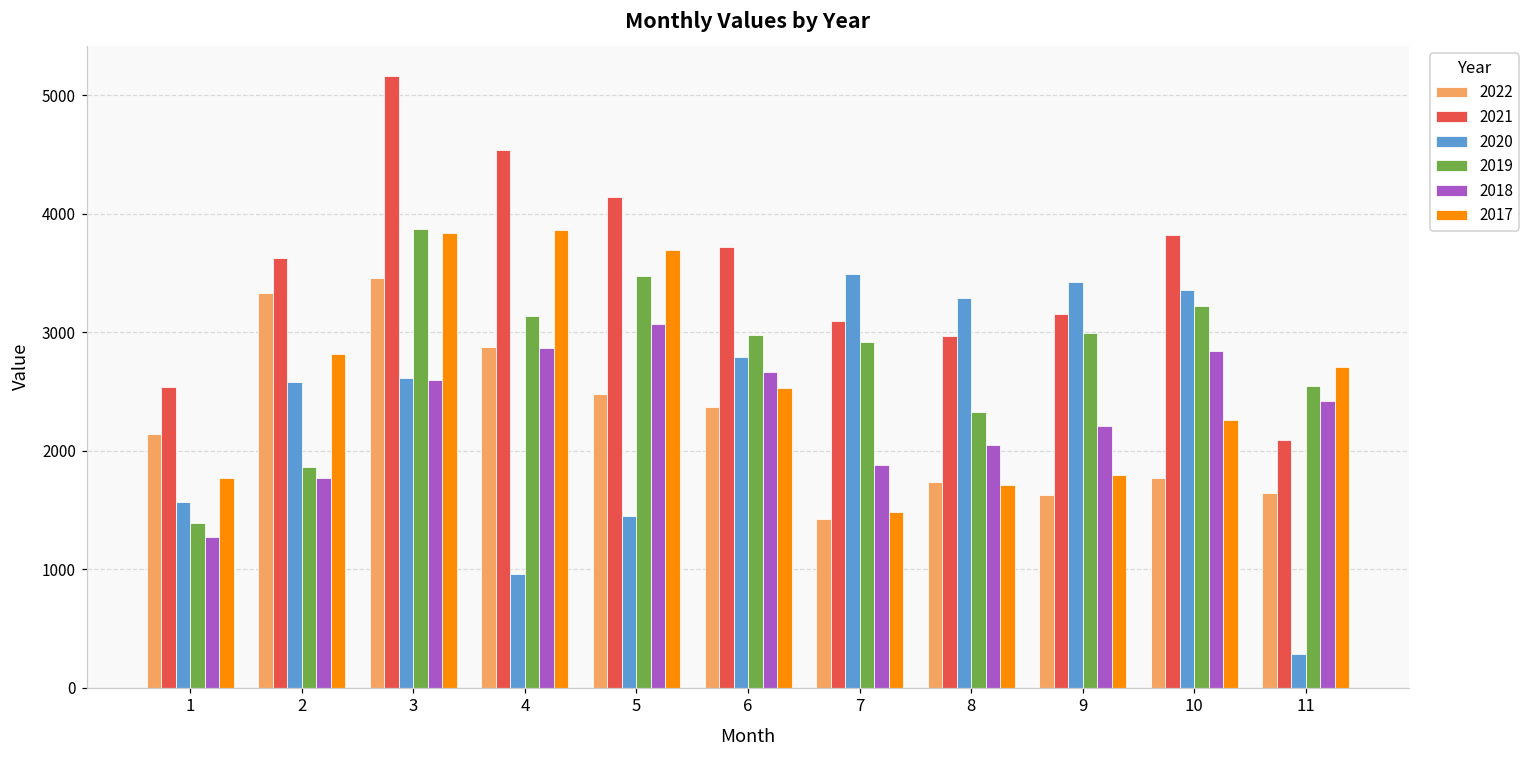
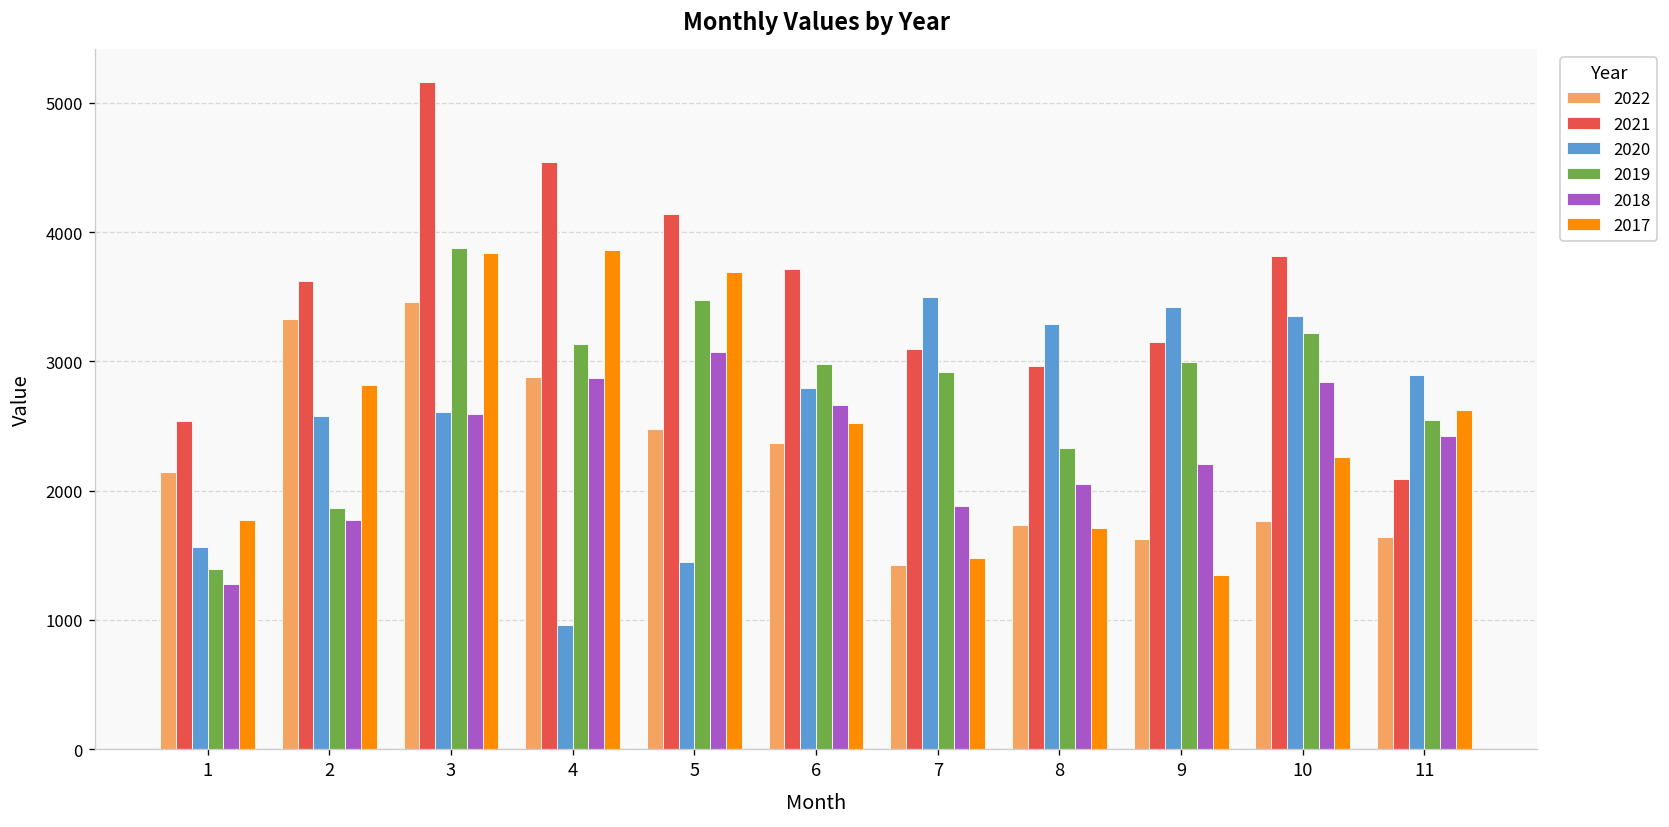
2017, 9: 1790 -> 1350
2020, 11: 290 -> 2890
2017, 11: 2710 -> 2620
